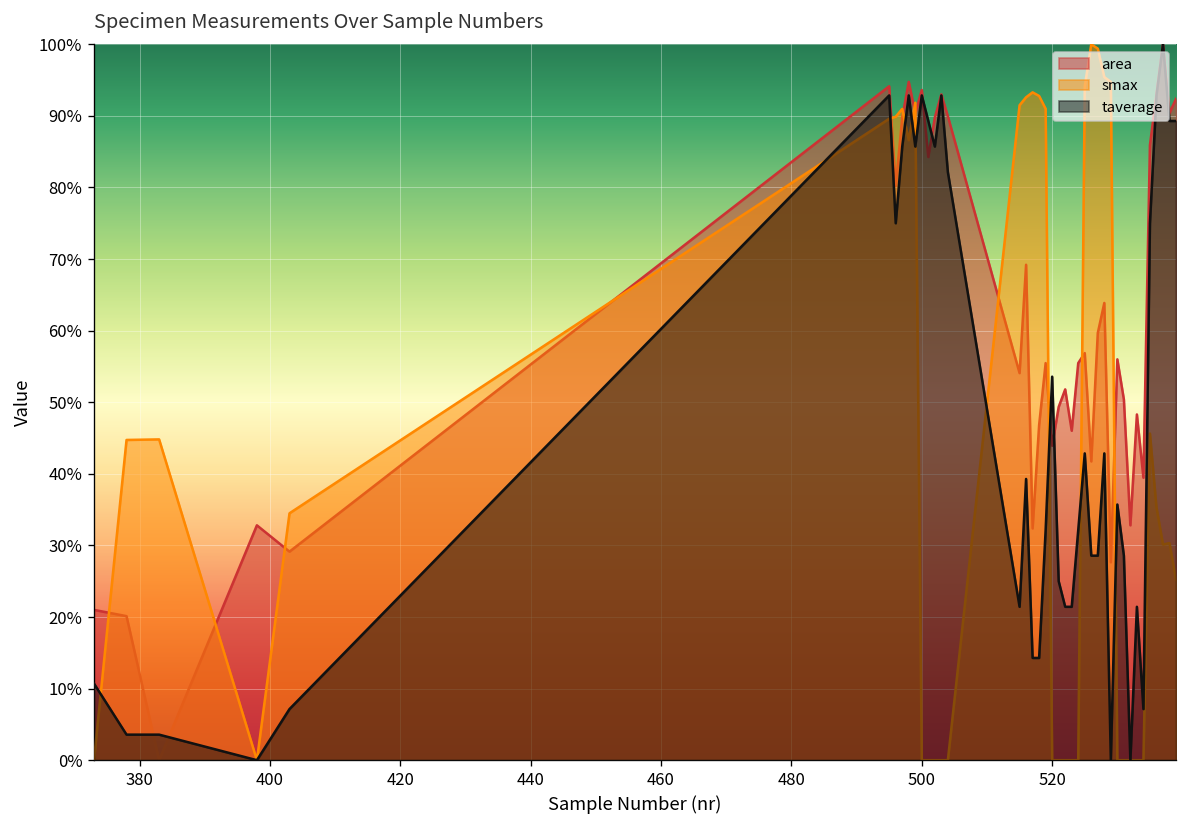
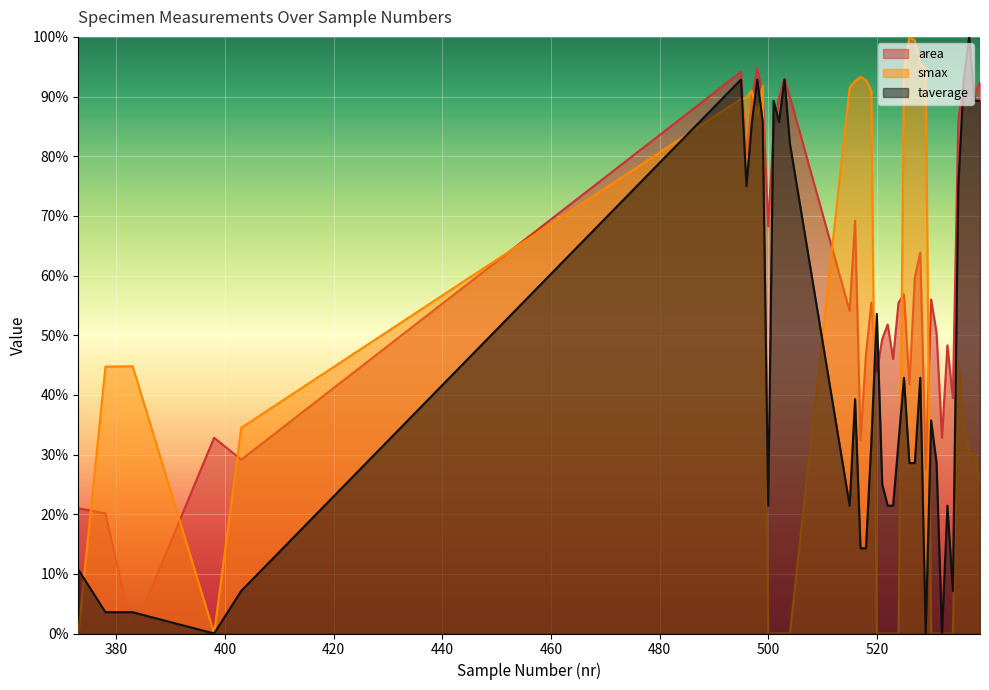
area, 500: 94% -> 68%
taverage, 500: 93% -> 21%
